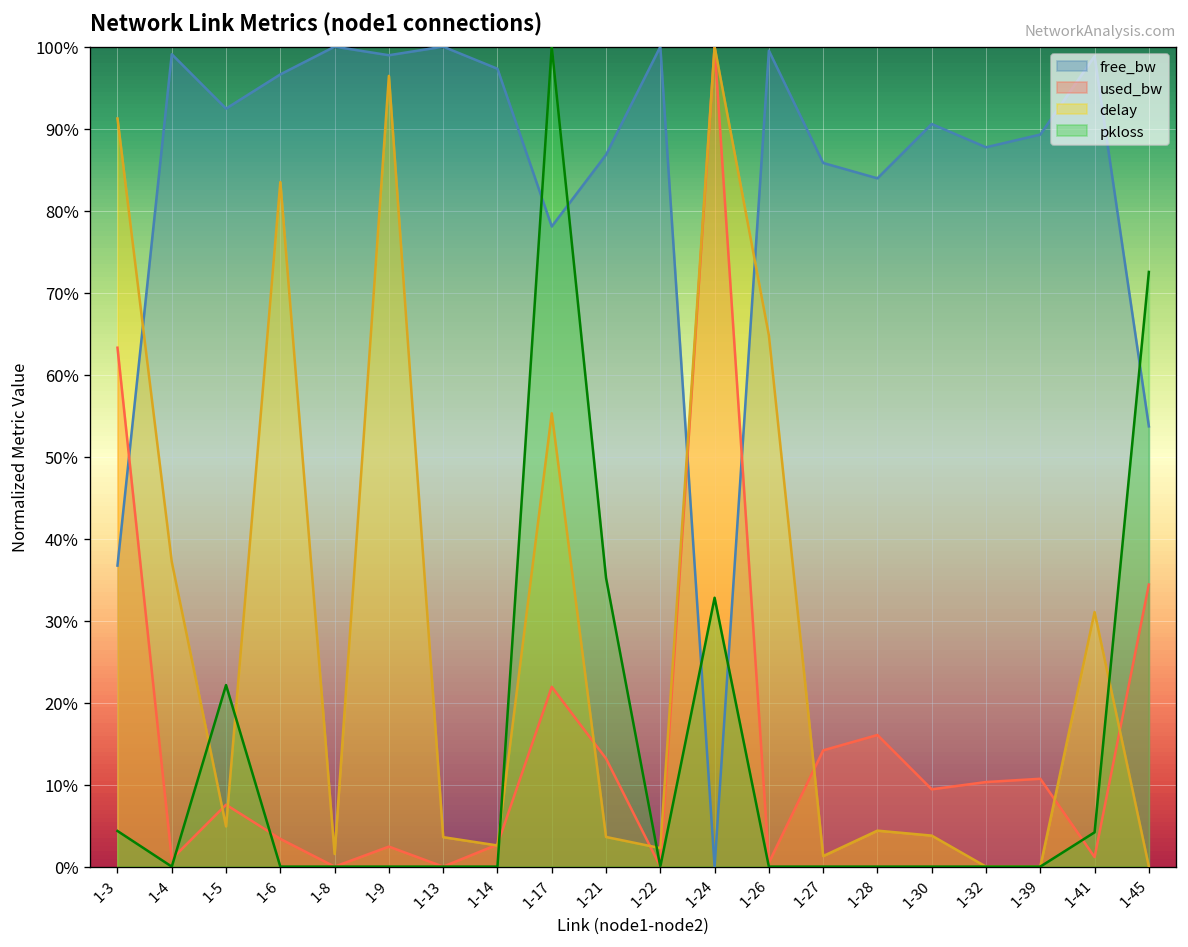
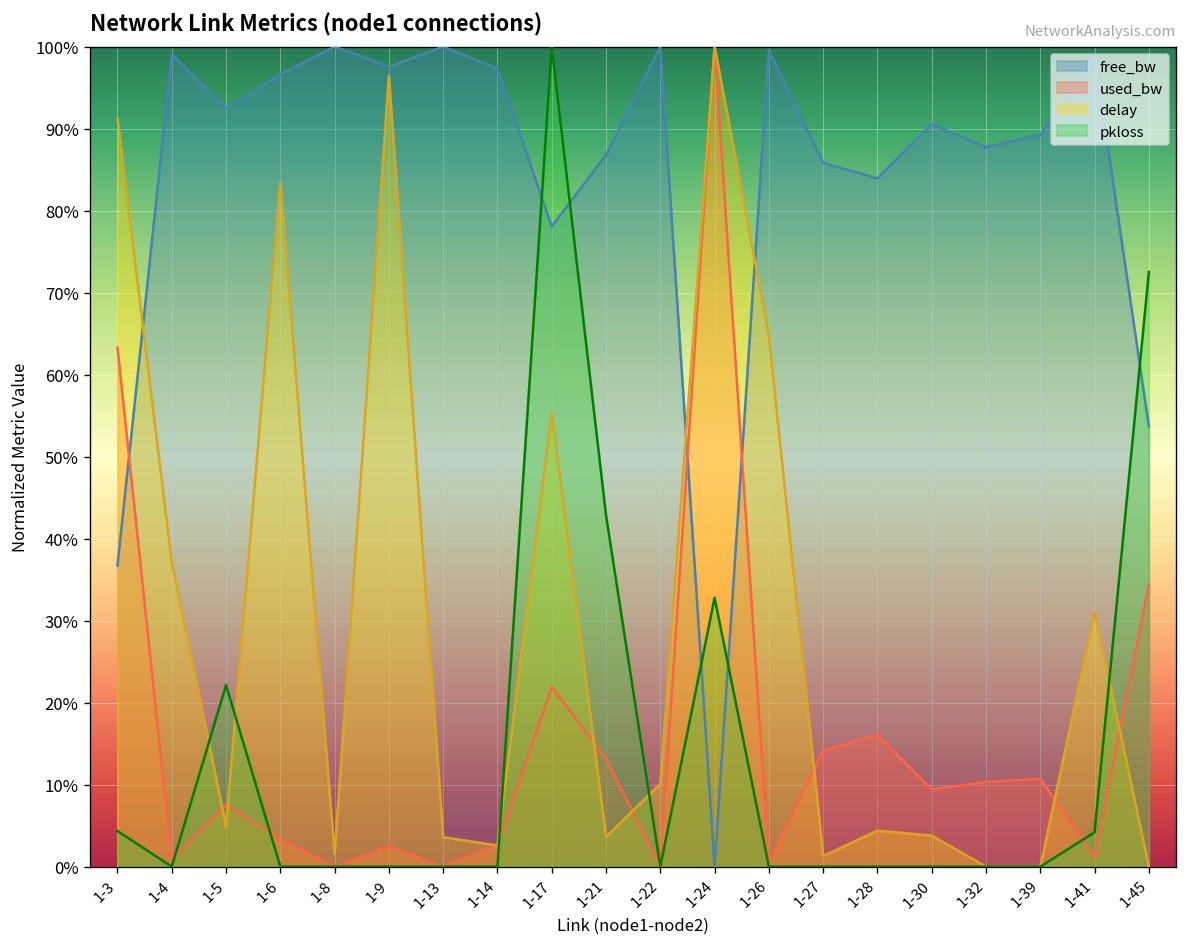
free_bw, 1-9: 99% -> 98%
pkloss, 1-21: 35% -> 43%
delay, 1-22: 2% -> 10%
